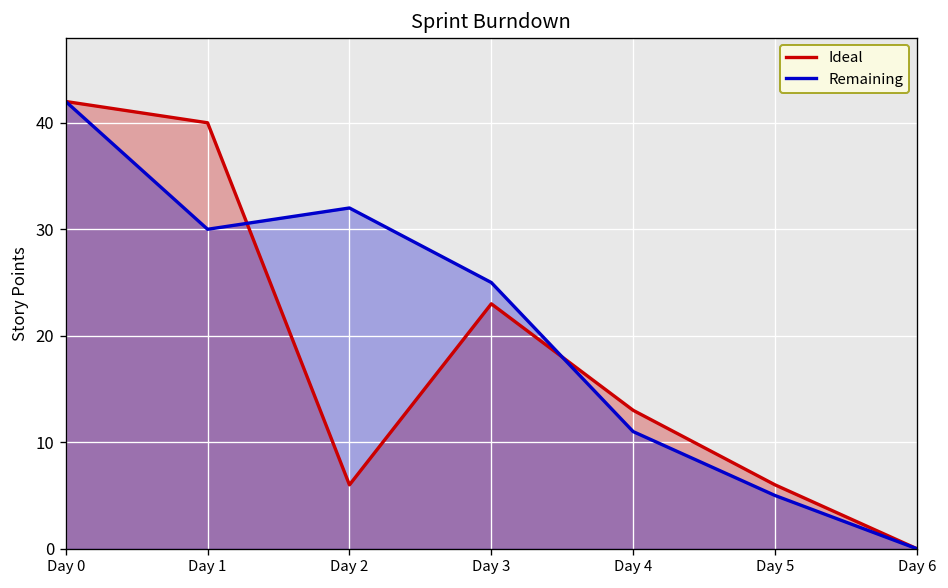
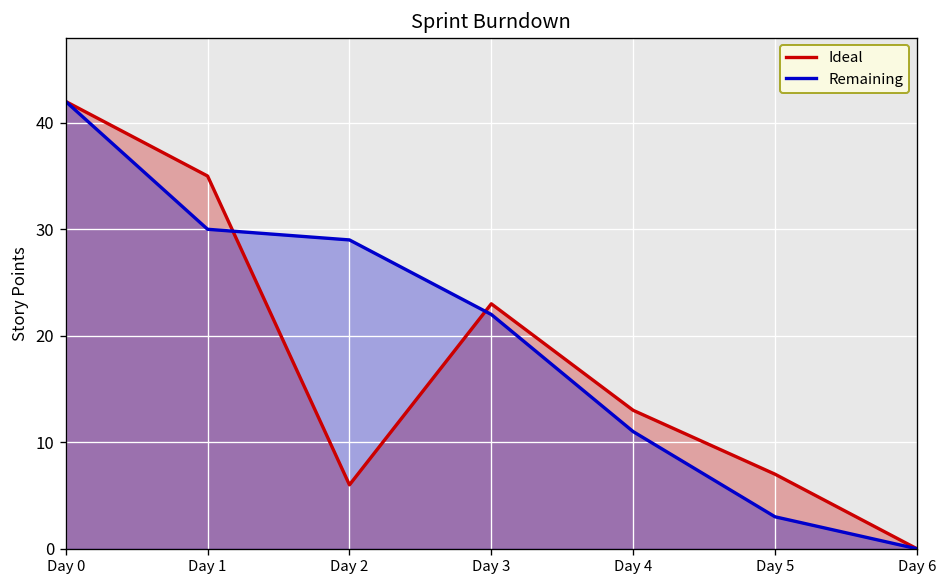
Ideal, Day 1: 40 -> 35
Remaining, Day 2: 32 -> 29
Remaining, Day 3: 25 -> 22
Ideal, Day 5: 6 -> 7
Remaining, Day 5: 5 -> 3
